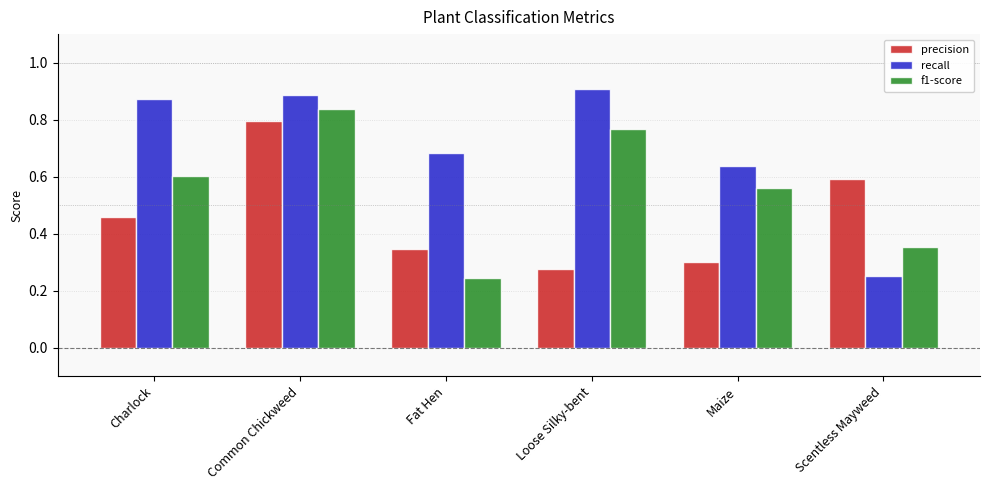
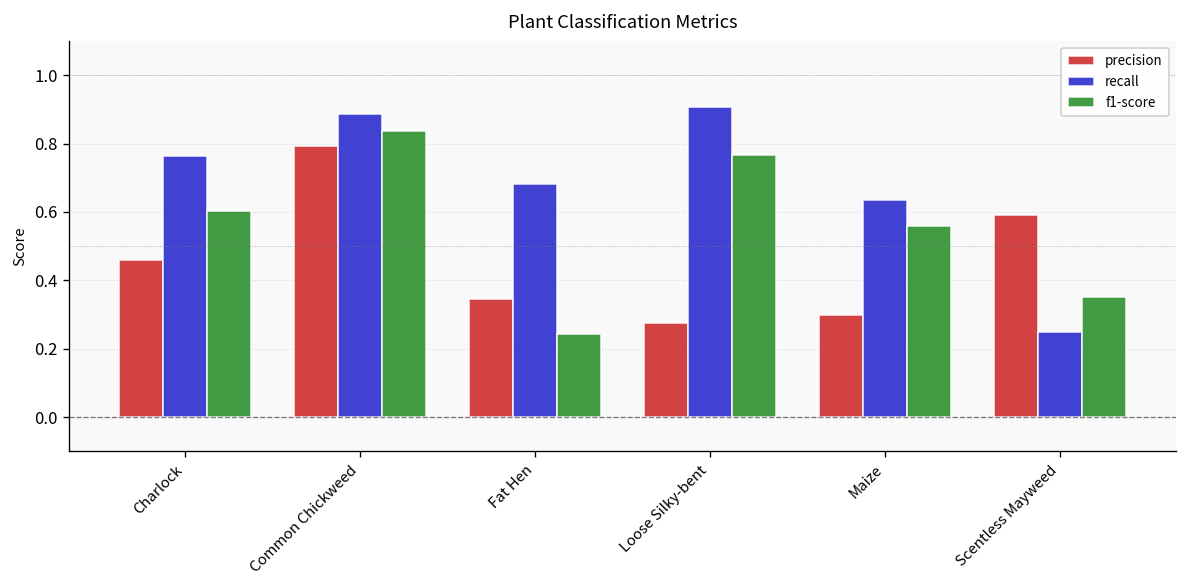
recall, Charlock: 0.87 -> 0.76
